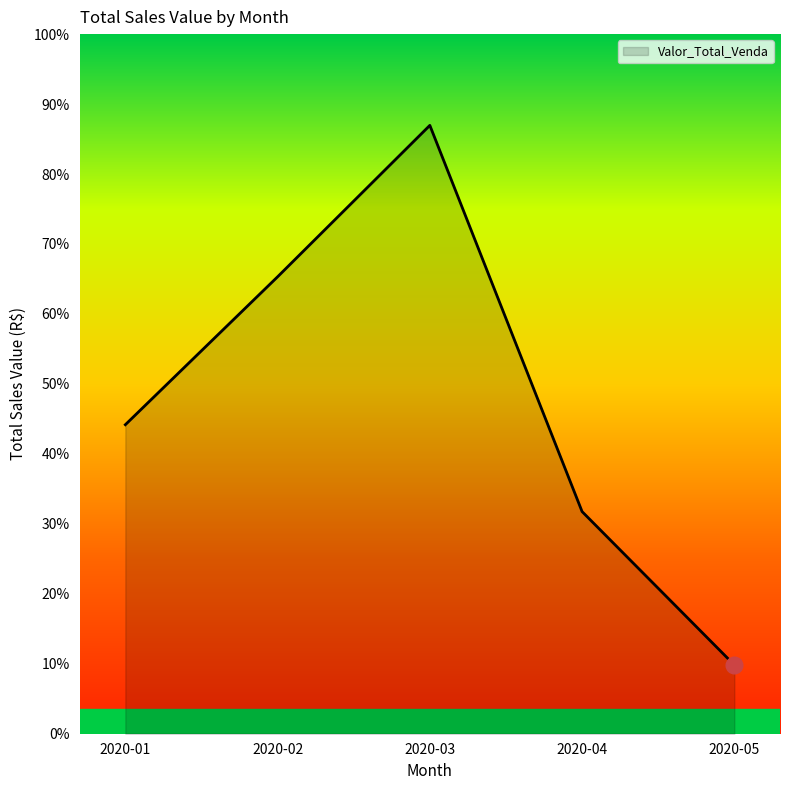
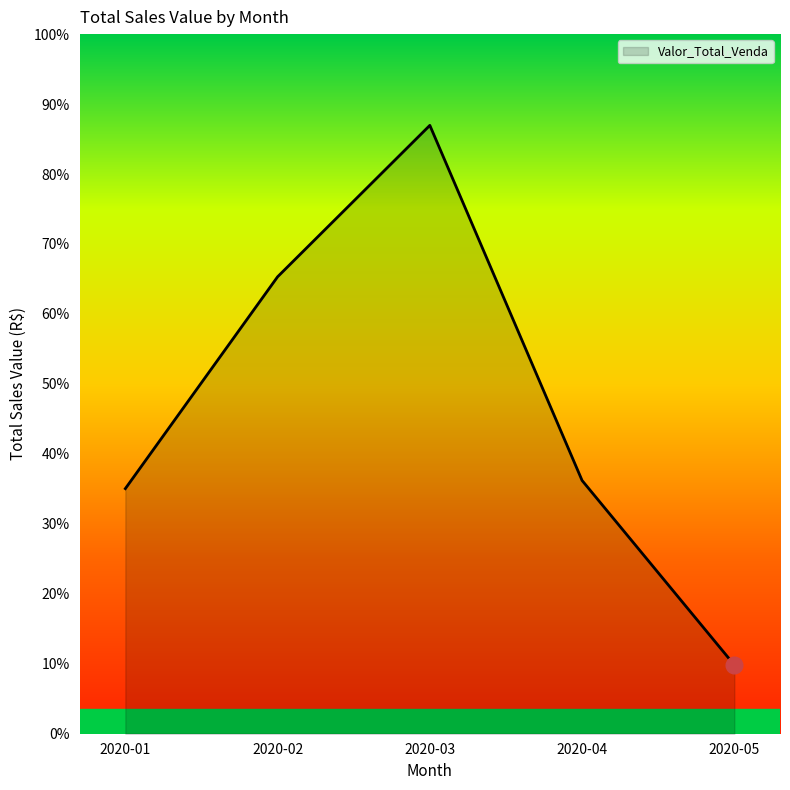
Valor_Total_Venda, 2020-01: 44% -> 35%
Valor_Total_Venda, 2020-04: 32% -> 36%
